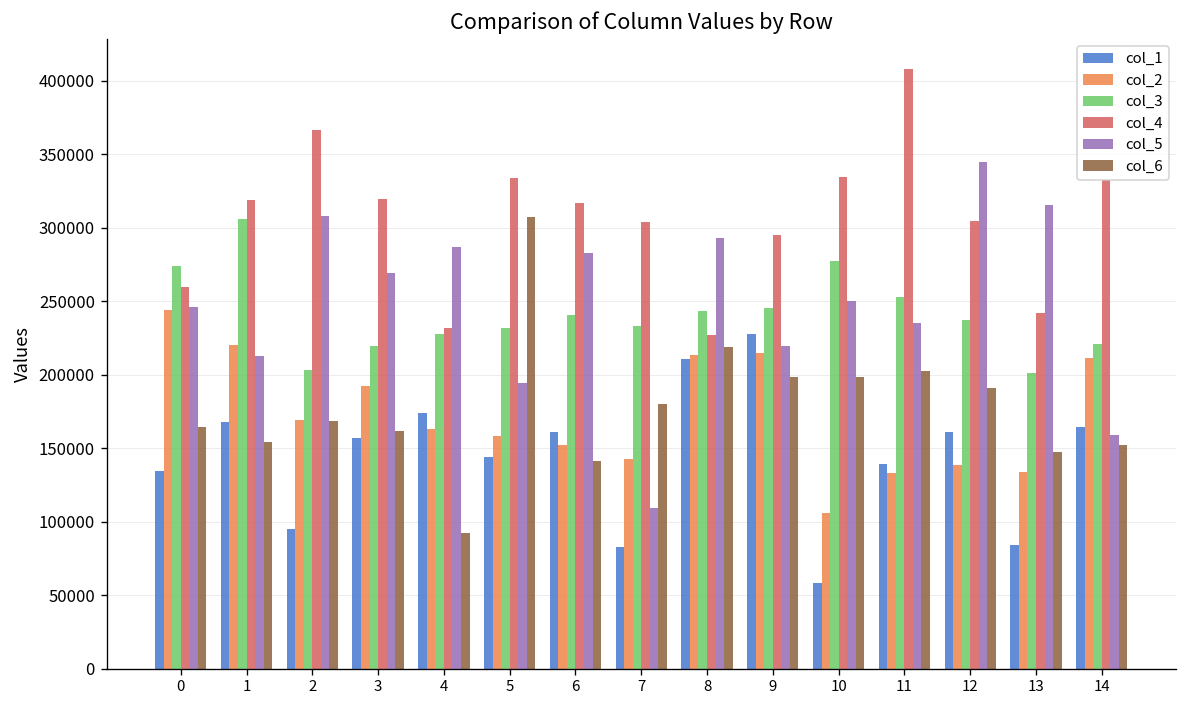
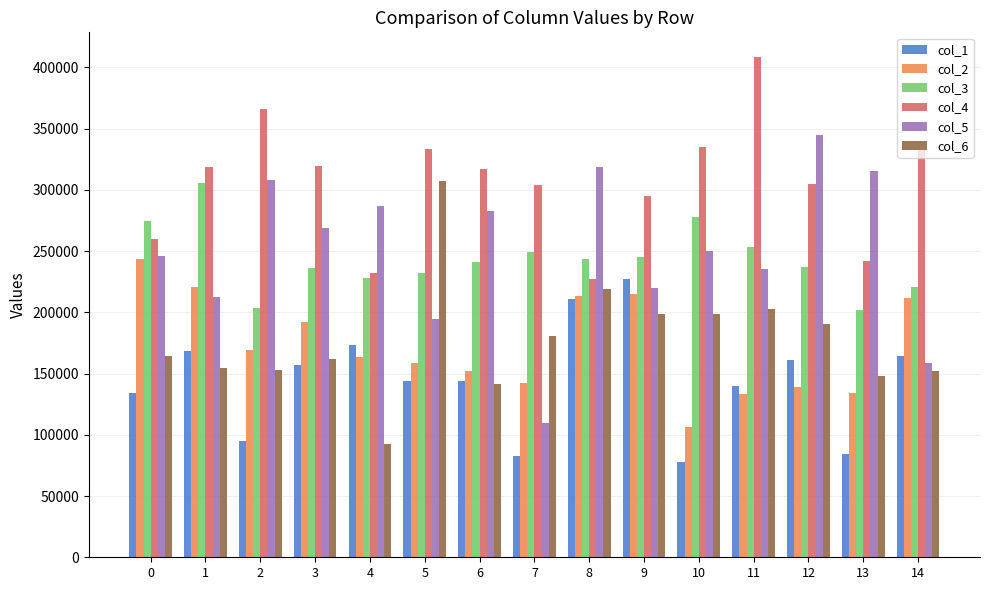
col_6, 2: 168000 -> 153000
col_3, 3: 219000 -> 236000
col_1, 6: 161000 -> 144000
col_3, 7: 233000 -> 249000
col_5, 8: 293000 -> 318000
col_1, 10: 58000 -> 78000
